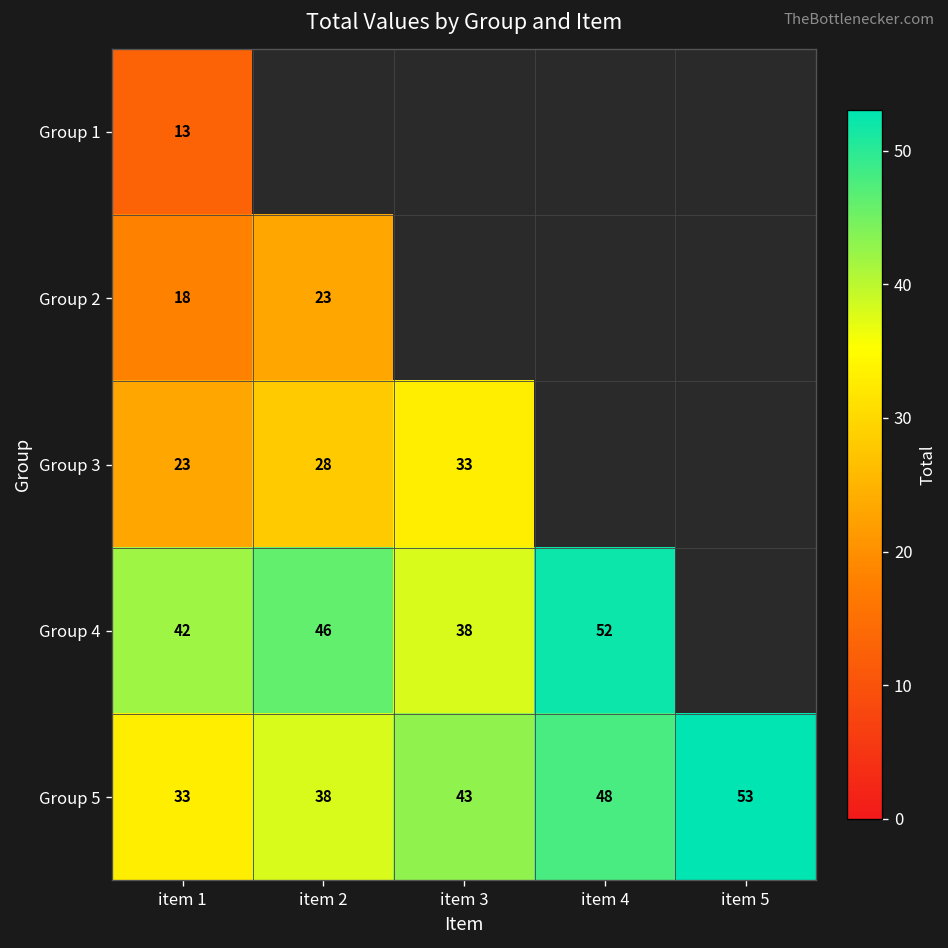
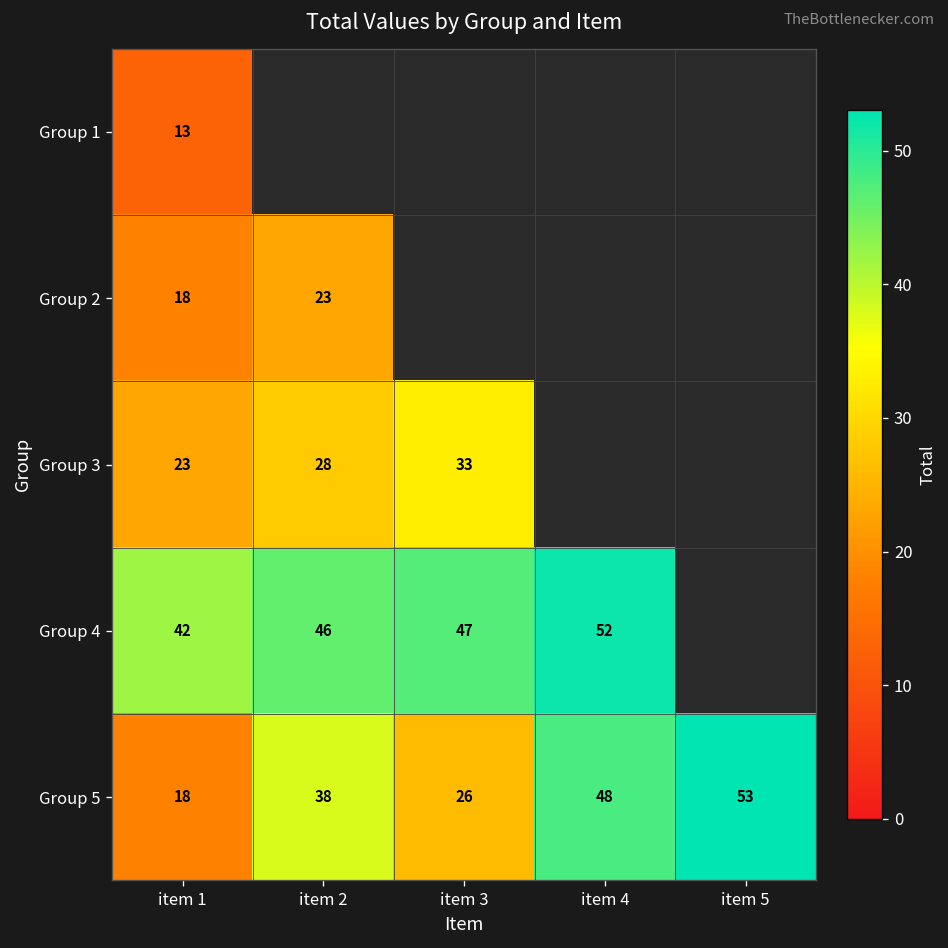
Group 4, item 3: 38 -> 47
Group 5, item 1: 33 -> 18
Group 5, item 3: 43 -> 26
